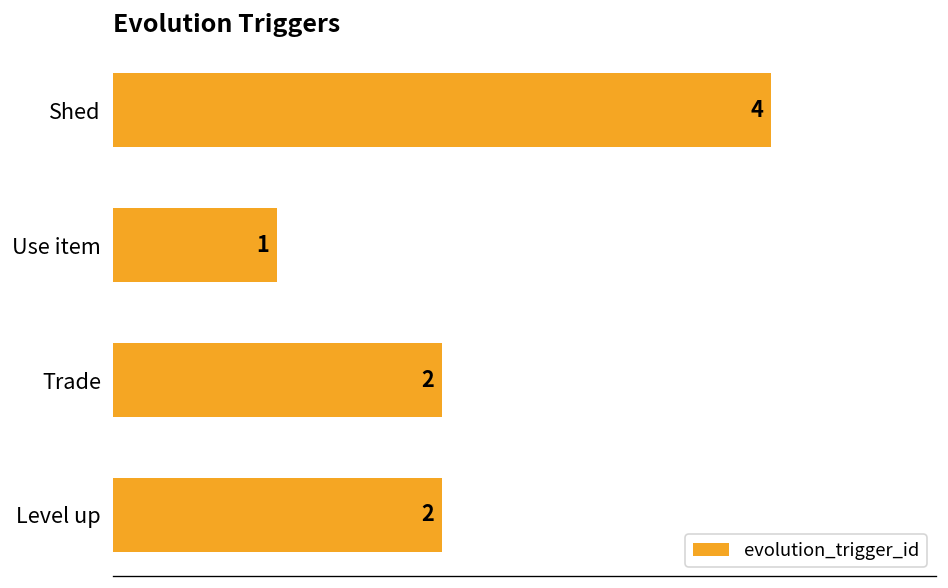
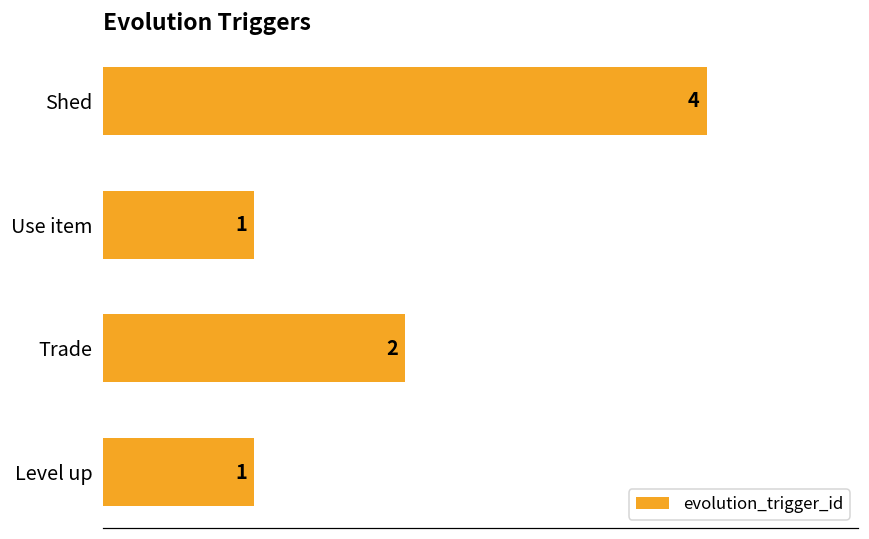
Level up: 2 -> 1
